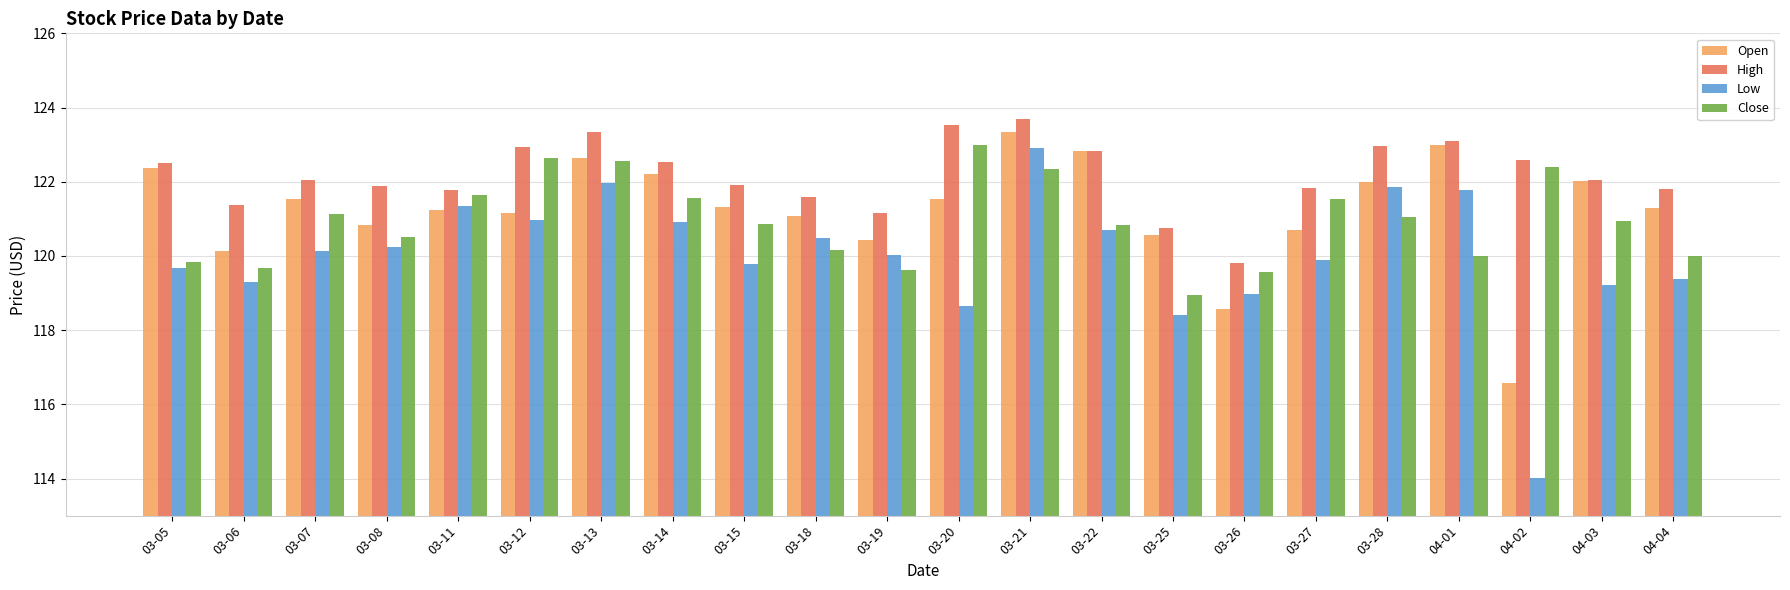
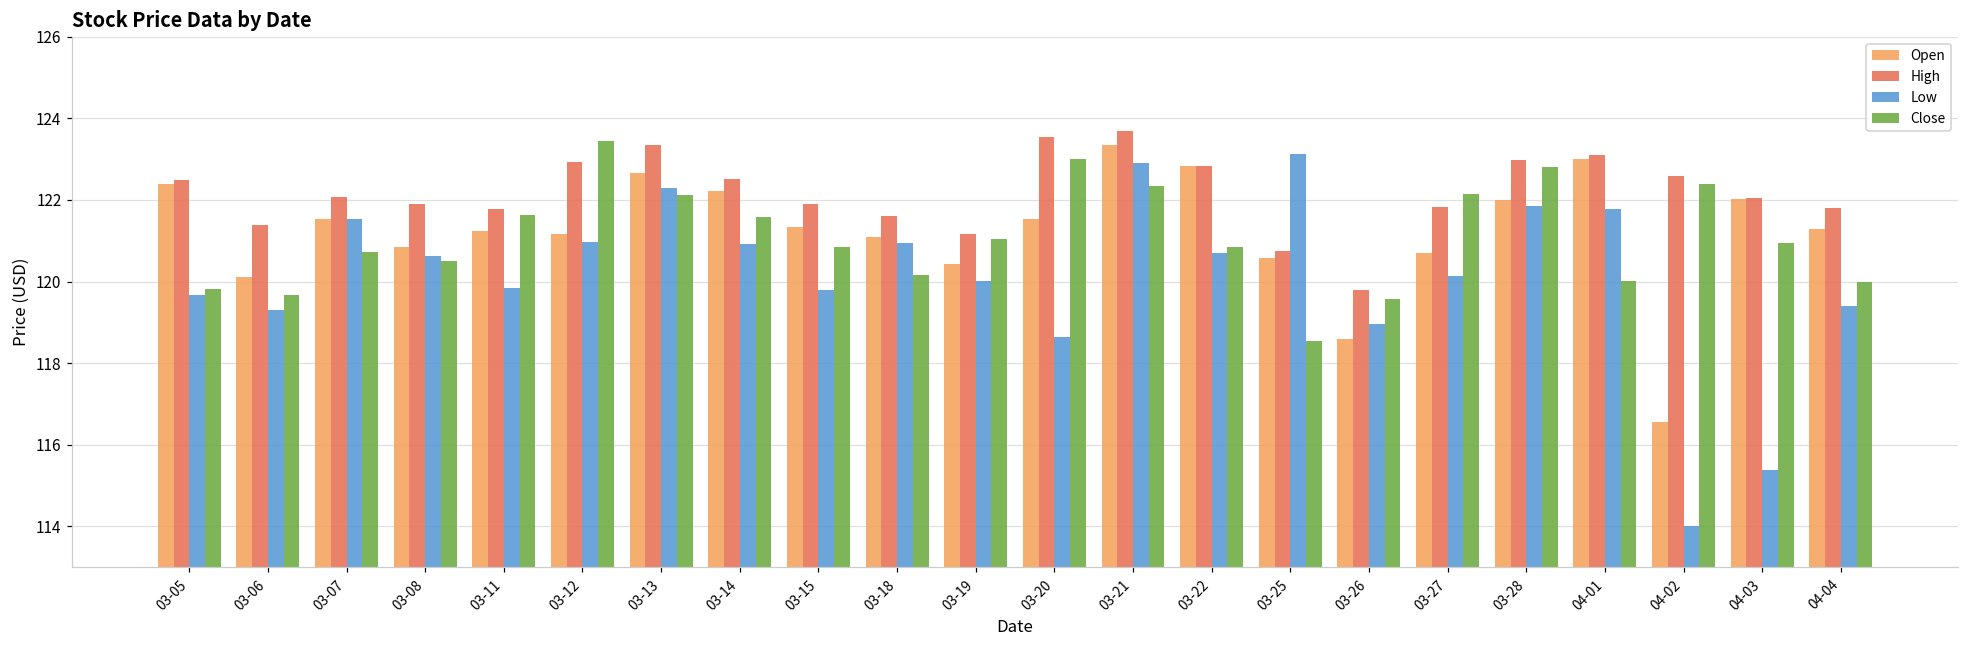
Low, 03-07: 120.1 -> 121.5
Close, 03-07: 121.1 -> 120.7
Low, 03-08: 120.3 -> 120.6
Low, 03-11: 121.3 -> 119.8
Close, 03-12: 122.7 -> 123.5
Low, 03-13: 122.0 -> 122.3
Close, 03-13: 122.6 -> 122.1
Low, 03-18: 120.5 -> 121.0
Close, 03-19: 119.6 -> 121.0
Low, 03-25: 118.4 -> 123.1
Close, 03-25: 119.0 -> 118.5
Low, 03-27: 119.9 -> 120.1
Close, 03-27: 121.5 -> 122.1
Close, 03-28: 121.0 -> 122.8
Low, 04-03: 119.2 -> 115.4
